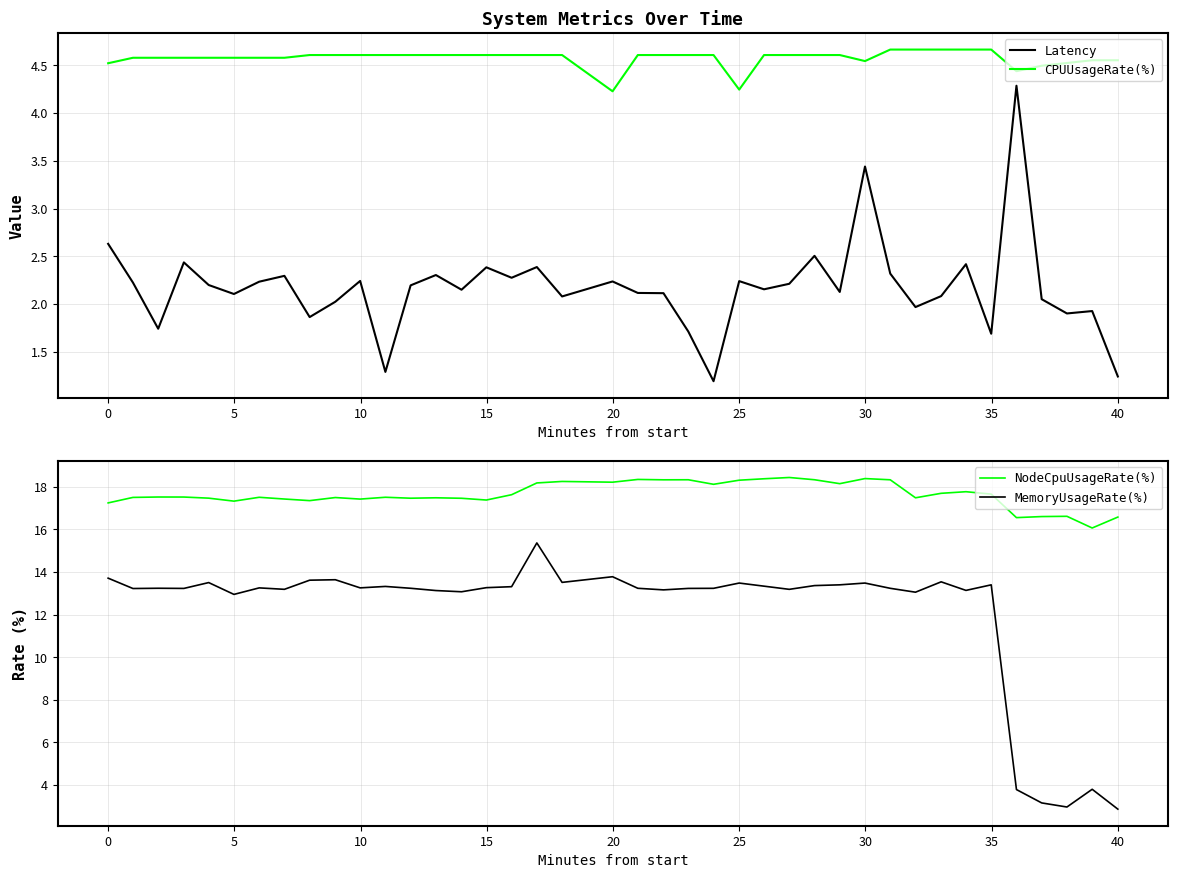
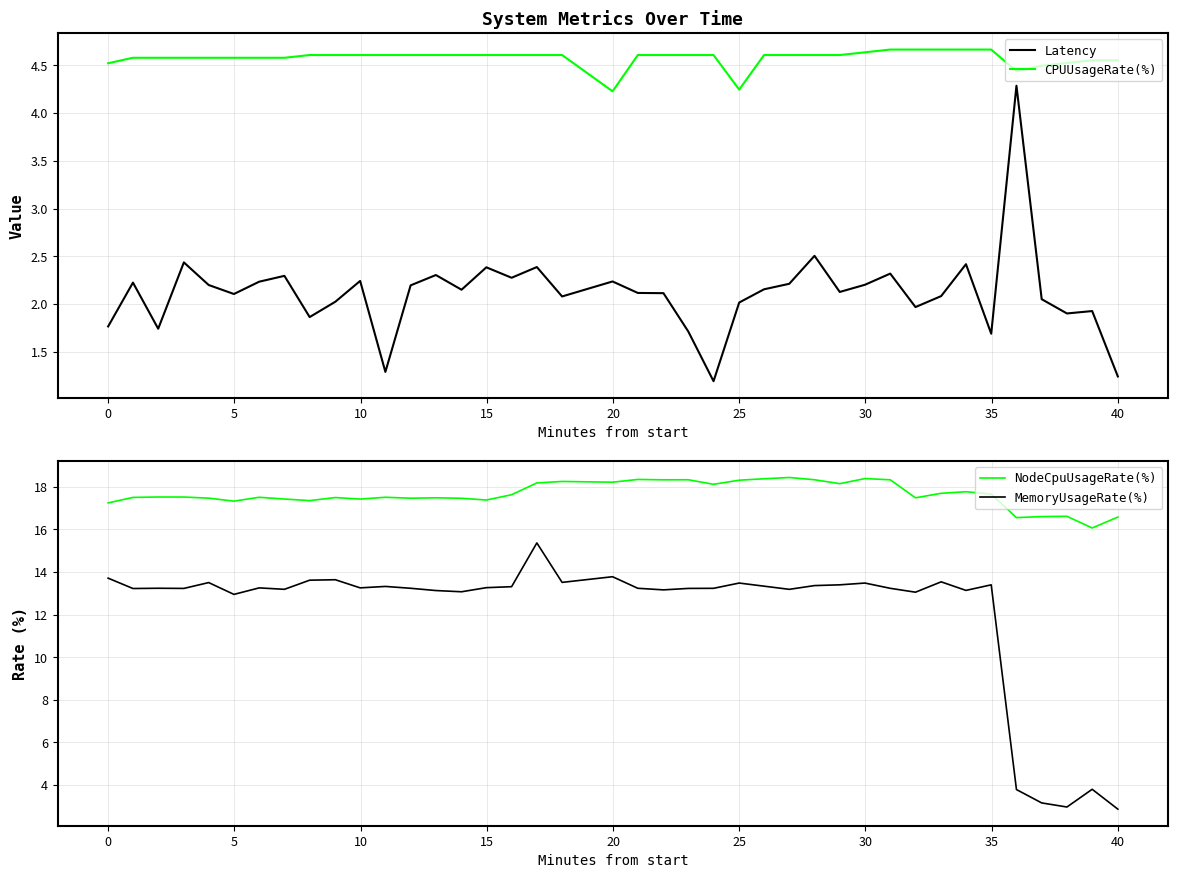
System Metrics Over Time, Latency, 0: 2.6 -> 1.8
System Metrics Over Time, Latency, 25: 2.2 -> 2.0
System Metrics Over Time, Latency, 30: 3.4 -> 2.2
System Metrics Over Time, CPUUsageRate(%), 30: 4.5 -> 4.6
